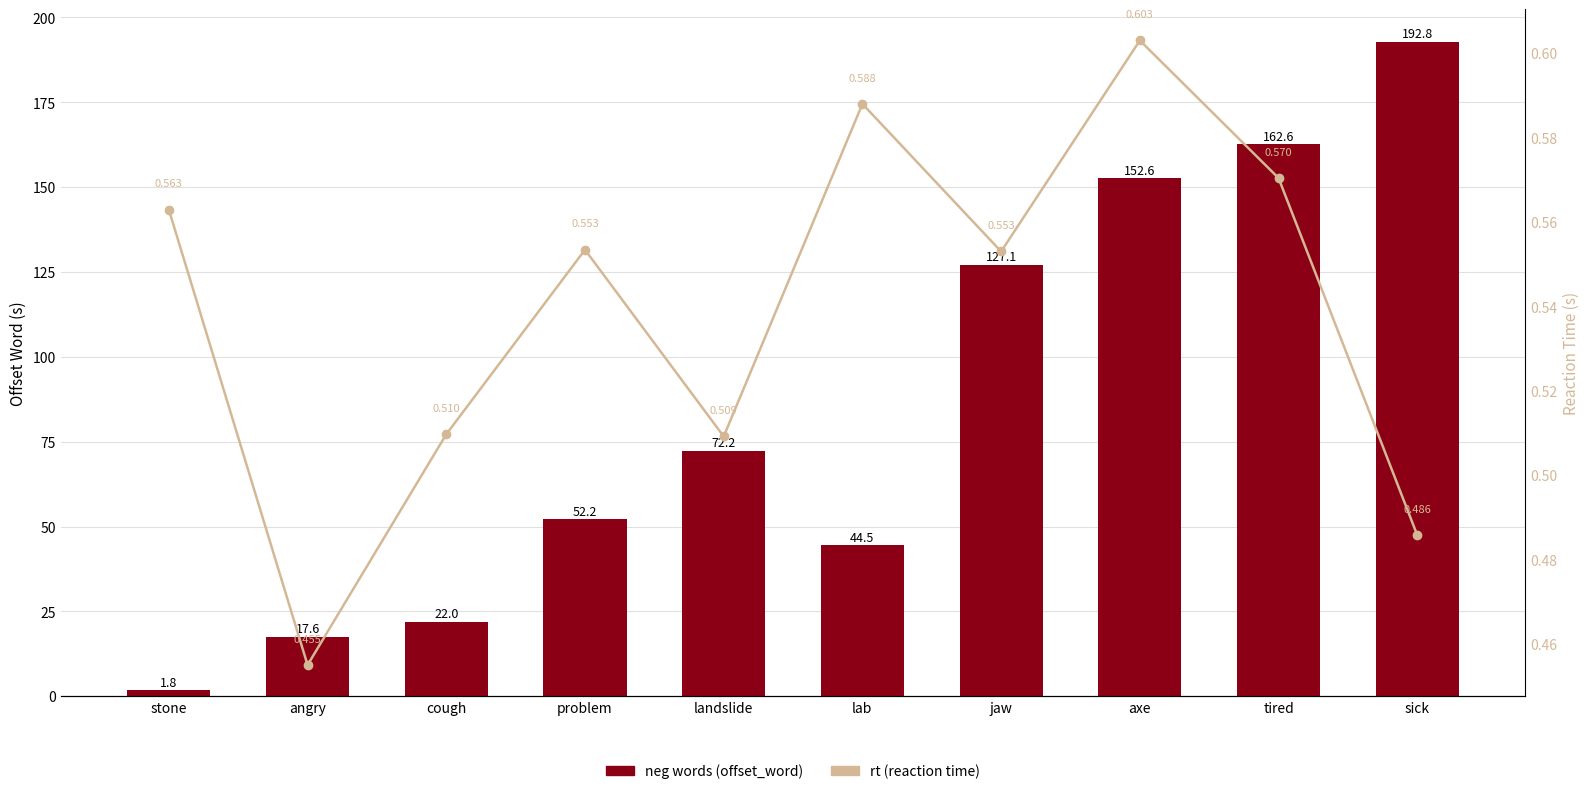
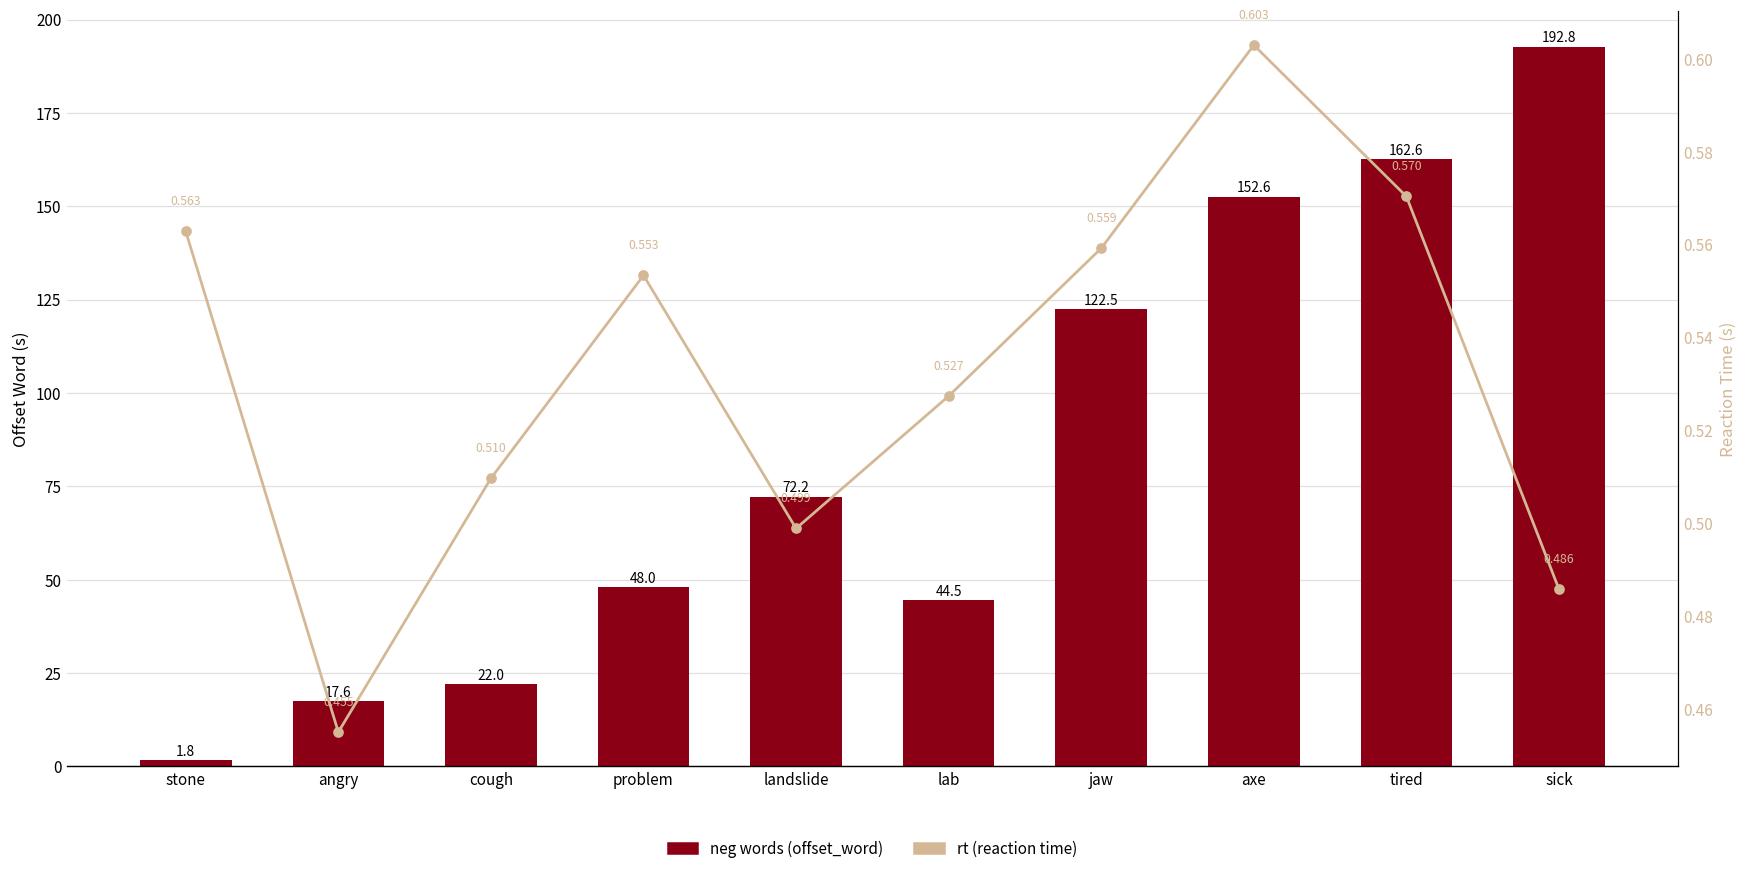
neg words (offset_word), problem: 52.2 -> 48.0
neg words (offset_word), jaw: 127.1 -> 122.5
rt (reaction time), landslide: 0.509 -> 0.499
rt (reaction time), lab: 0.588 -> 0.527
rt (reaction time), jaw: 0.553 -> 0.559
